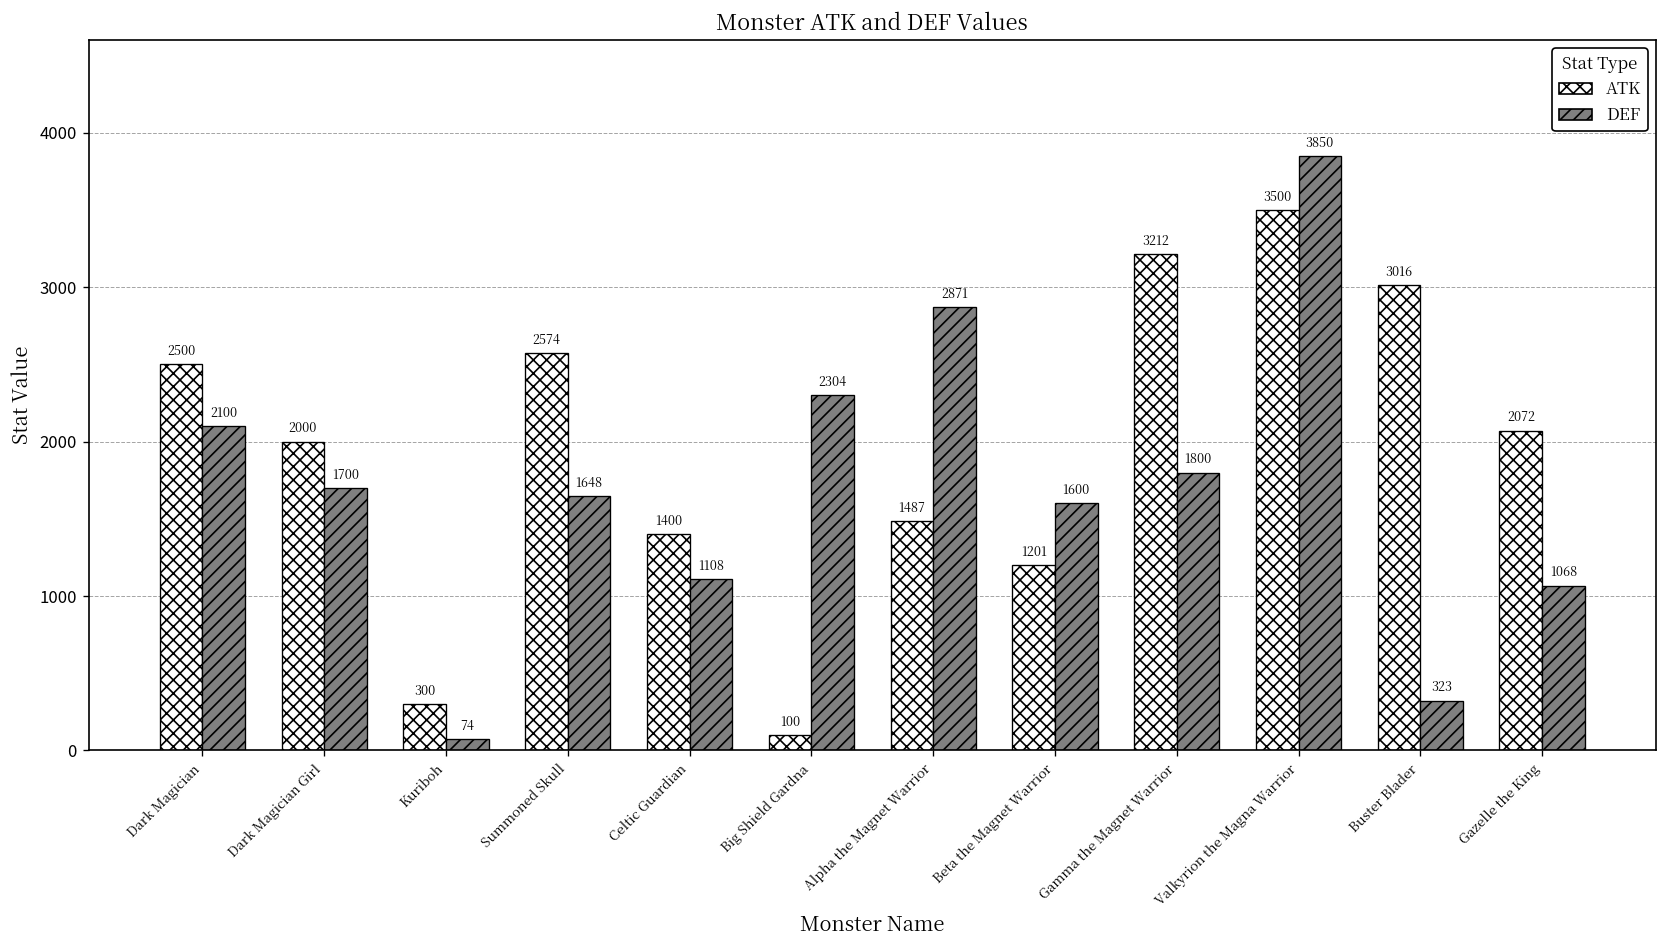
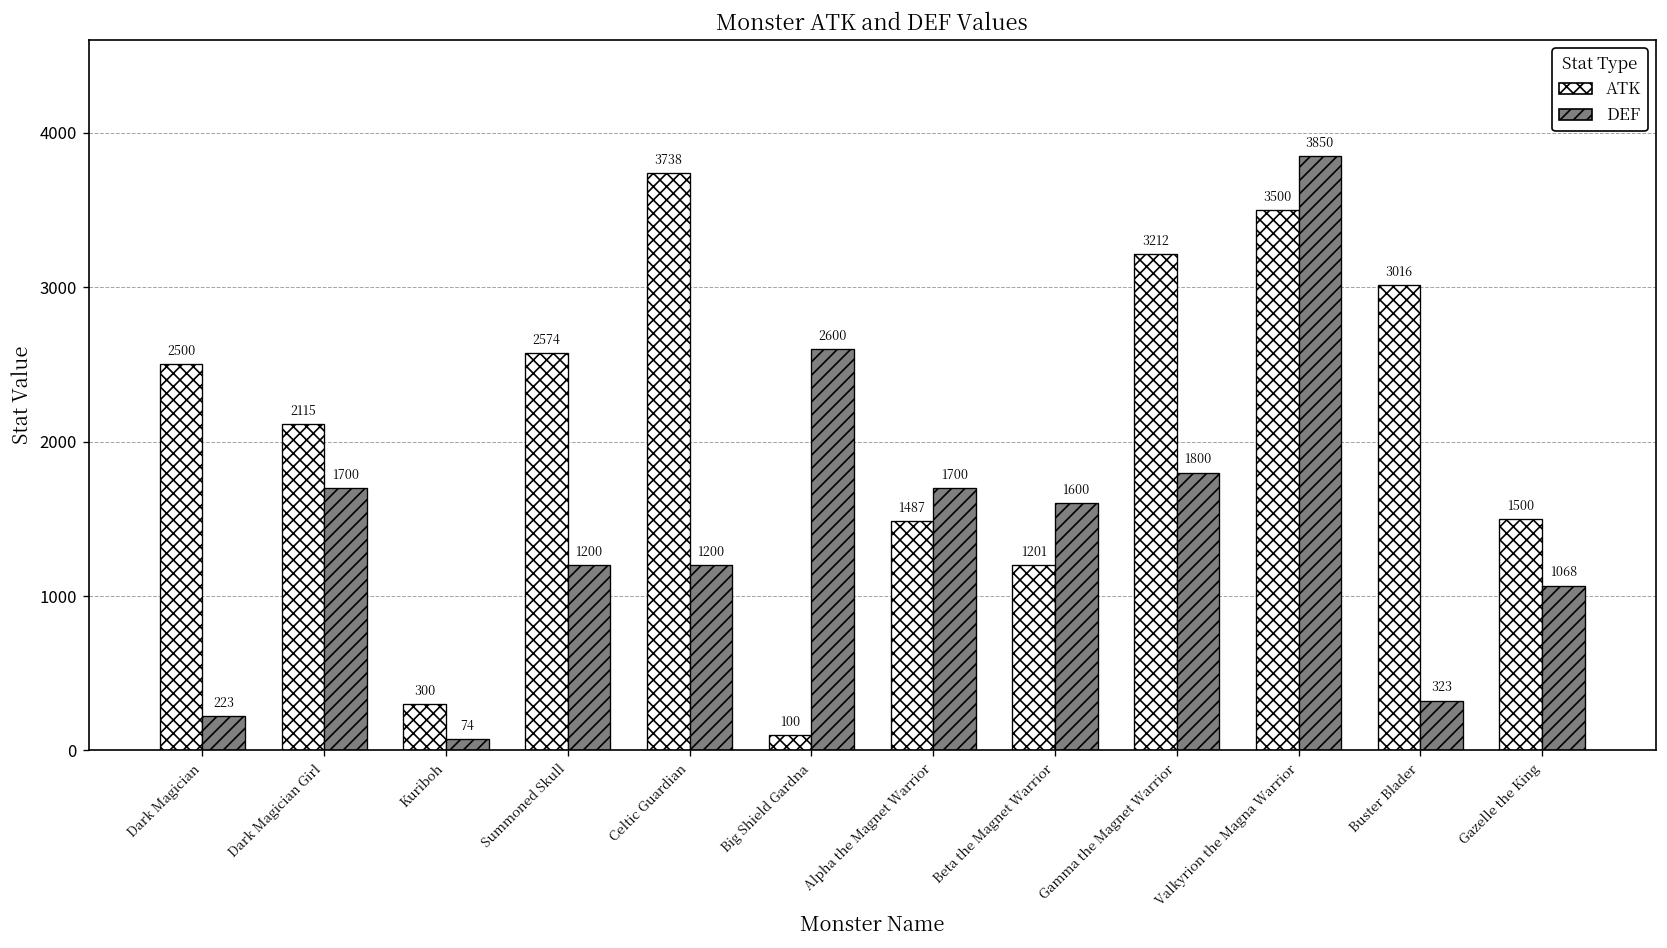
DEF, Dark Magician: 2100 -> 223
ATK, Dark Magician Girl: 2000 -> 2115
DEF, Summoned Skull: 1648 -> 1200
ATK, Celtic Guardian: 1400 -> 3738
DEF, Celtic Guardian: 1108 -> 1200
DEF, Big Shield Gardna: 2304 -> 2600
DEF, Alpha the Magnet Warrior: 2871 -> 1700
ATK, Gazelle the King: 2072 -> 1500
